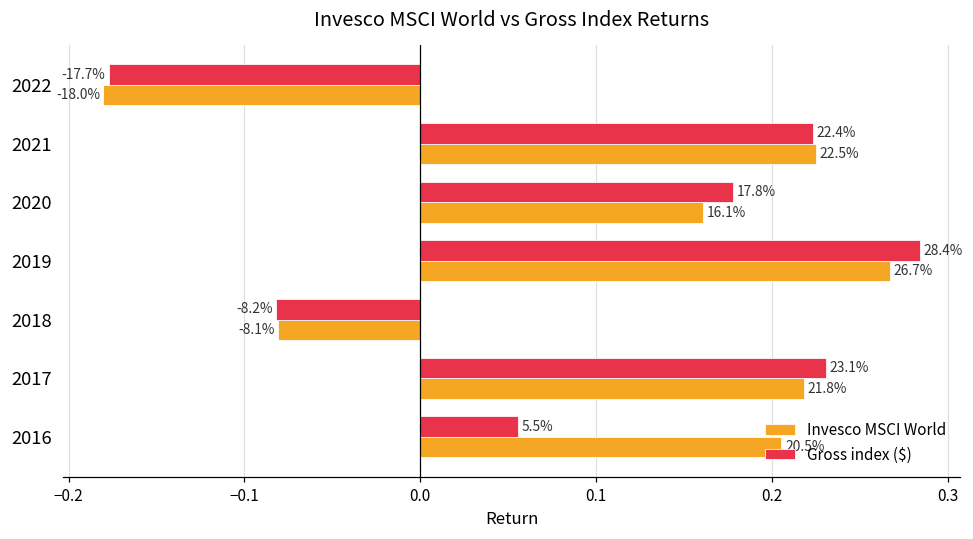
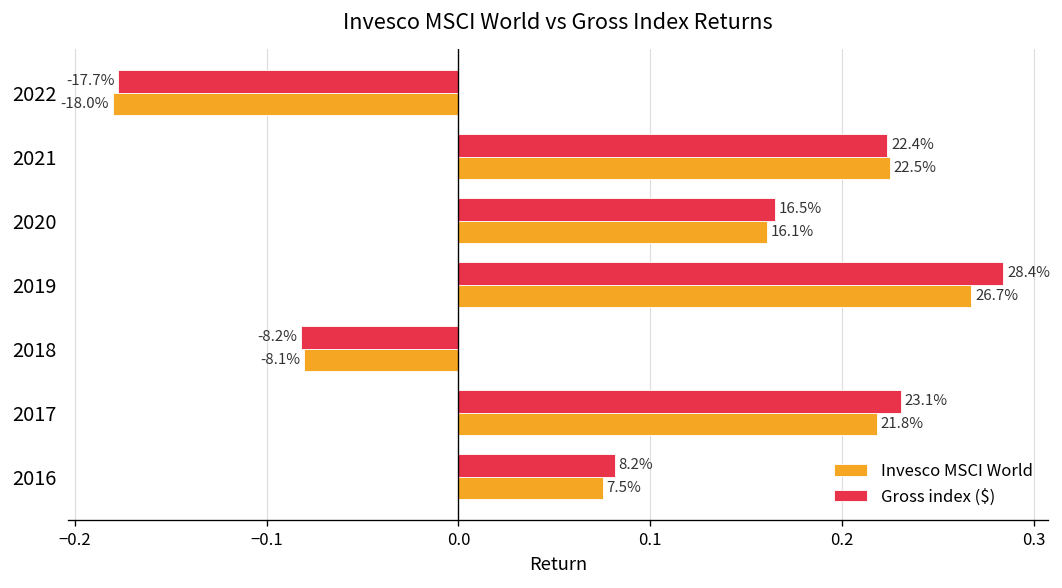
Gross index ($), 2020: 17.8% -> 16.5%
Gross index ($), 2016: 5.5% -> 8.2%
Invesco MSCI World, 2016: 20.5% -> 7.5%
